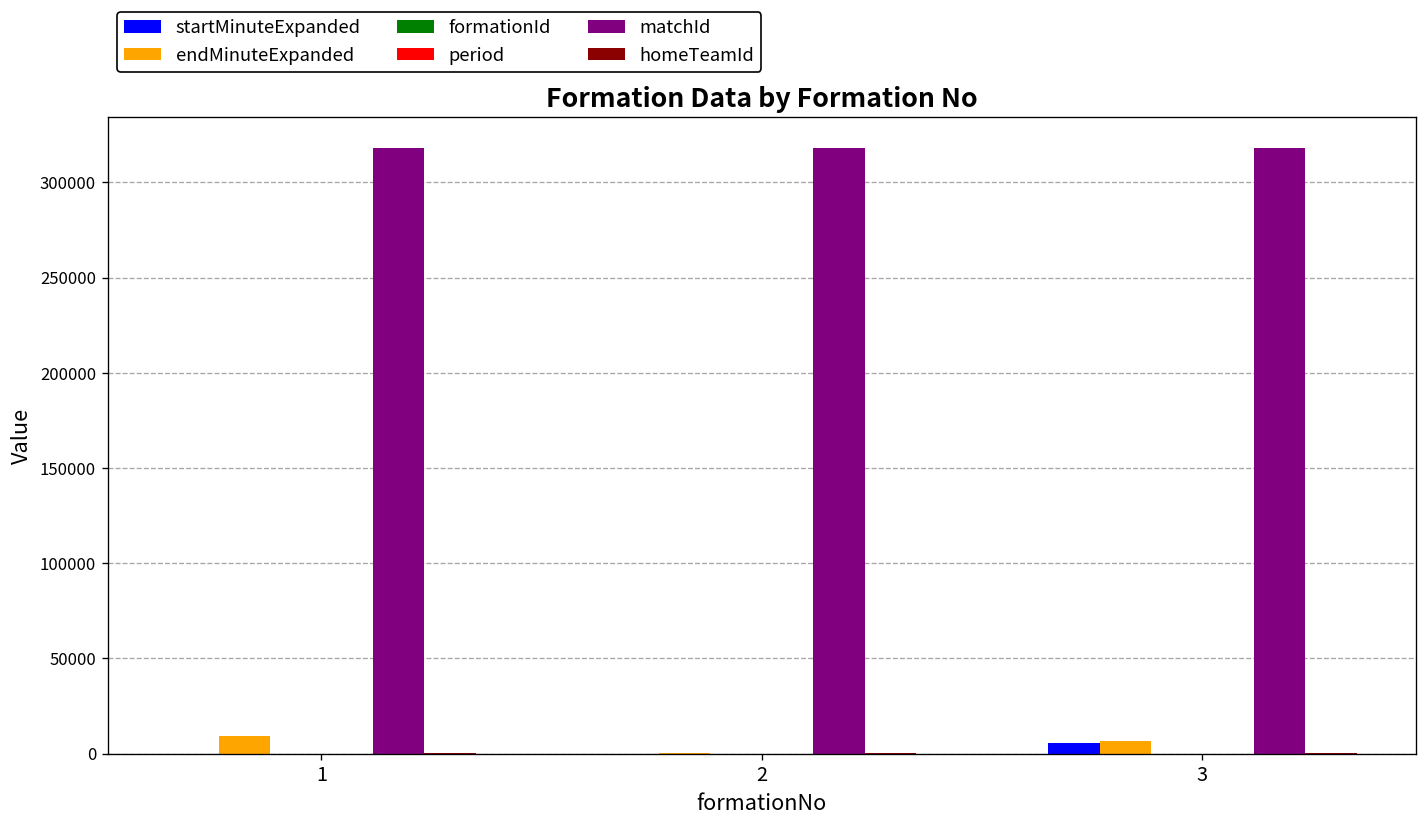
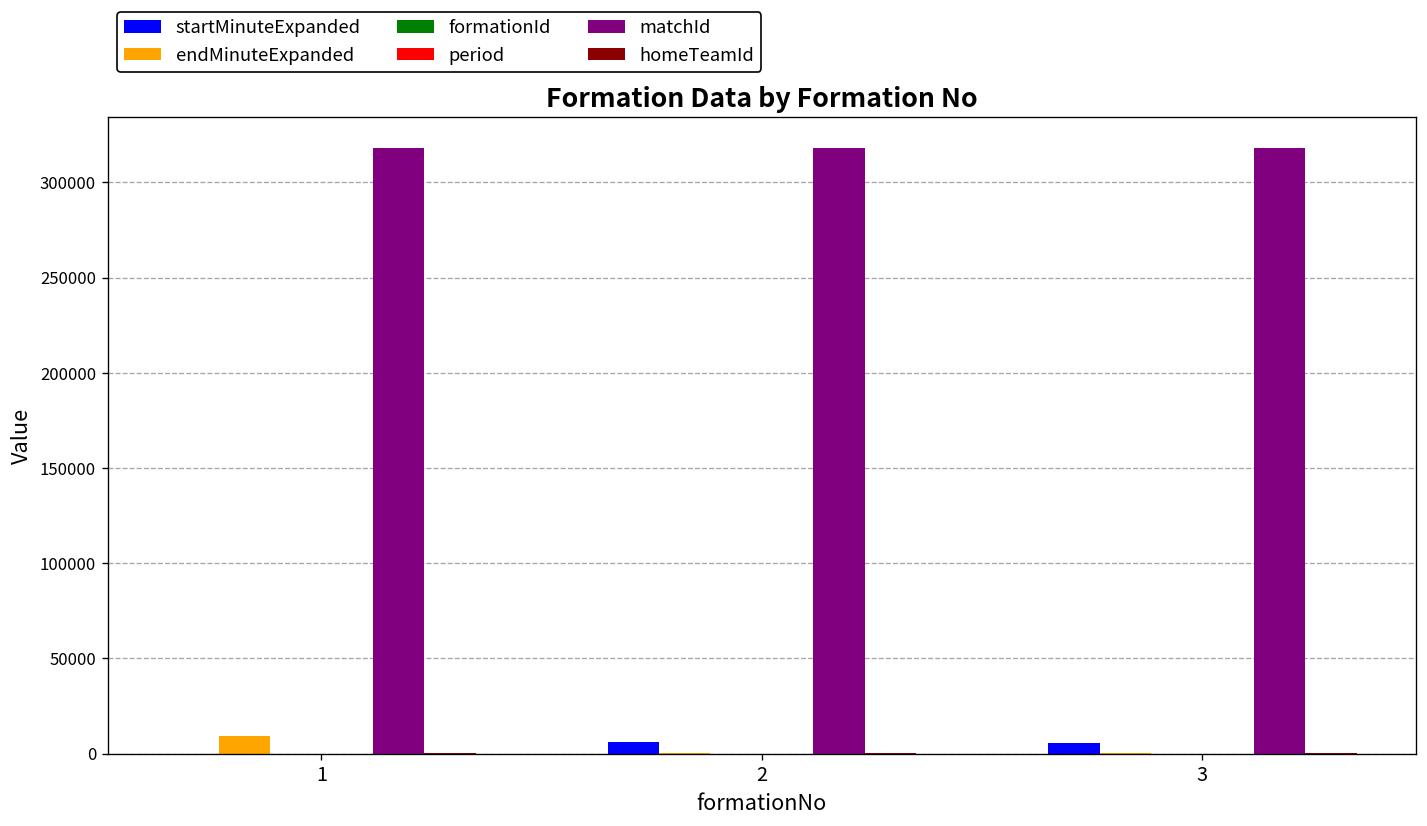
startMinuteExpanded, 2: 0 -> 6000
endMinuteExpanded, 3: 7000 -> 0
